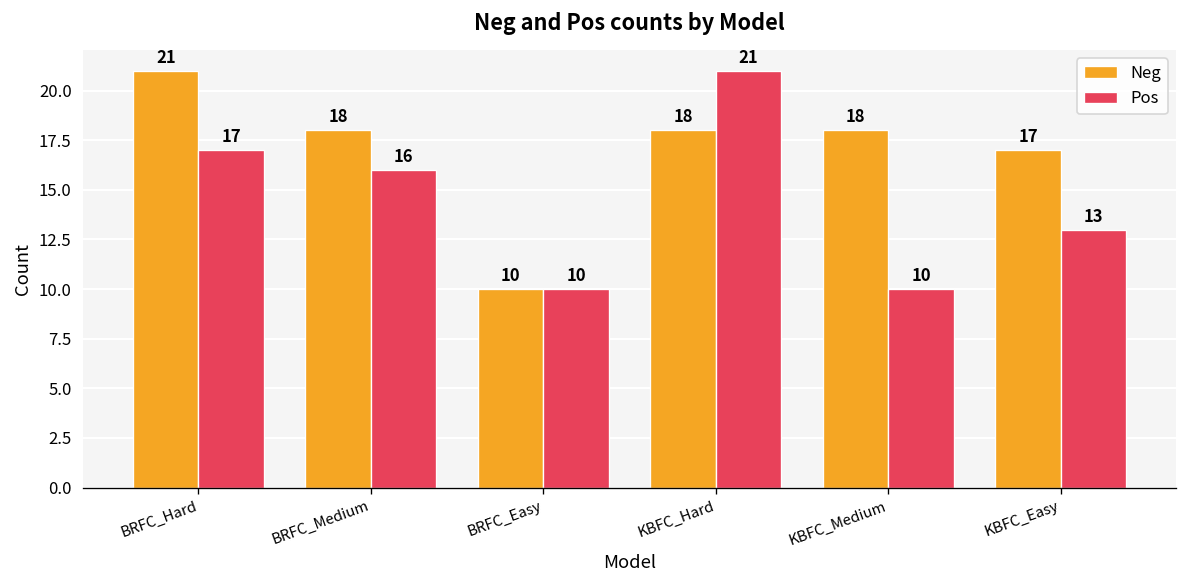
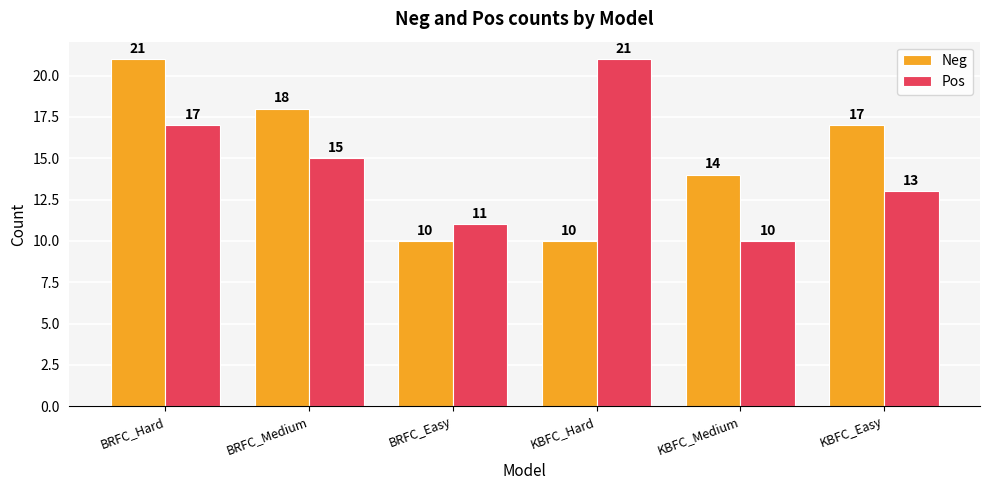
Pos, BRFC_Medium: 16 -> 15
Pos, BRFC_Easy: 10 -> 11
Neg, KBFC_Hard: 18 -> 10
Neg, KBFC_Medium: 18 -> 14
